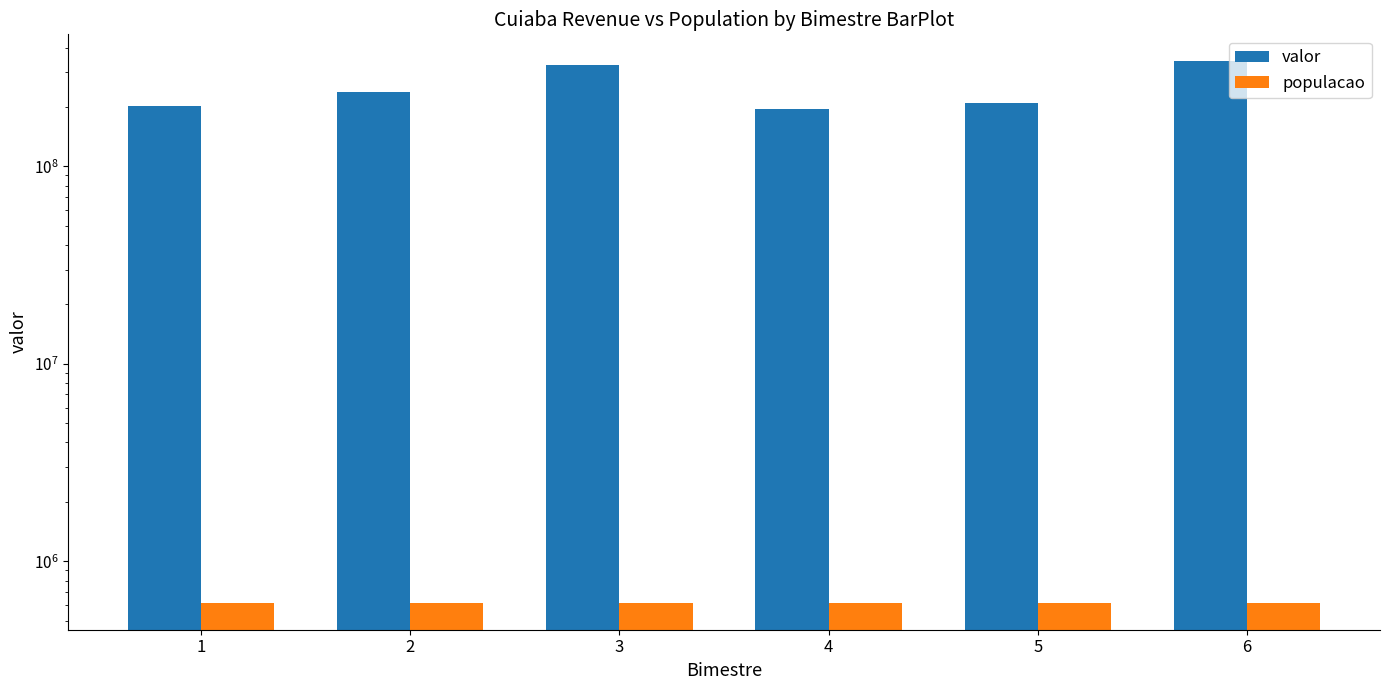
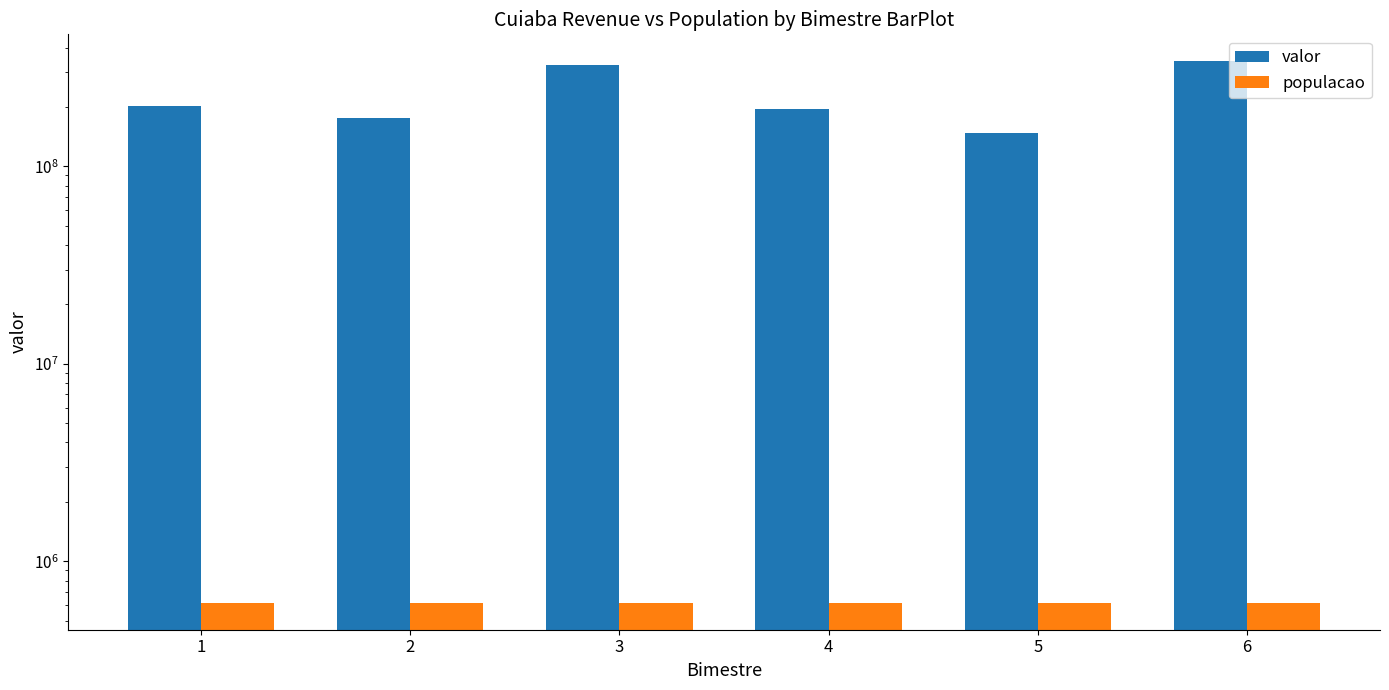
valor, 2: 240000000 -> 180000000
valor, 5: 210000000 -> 150000000
